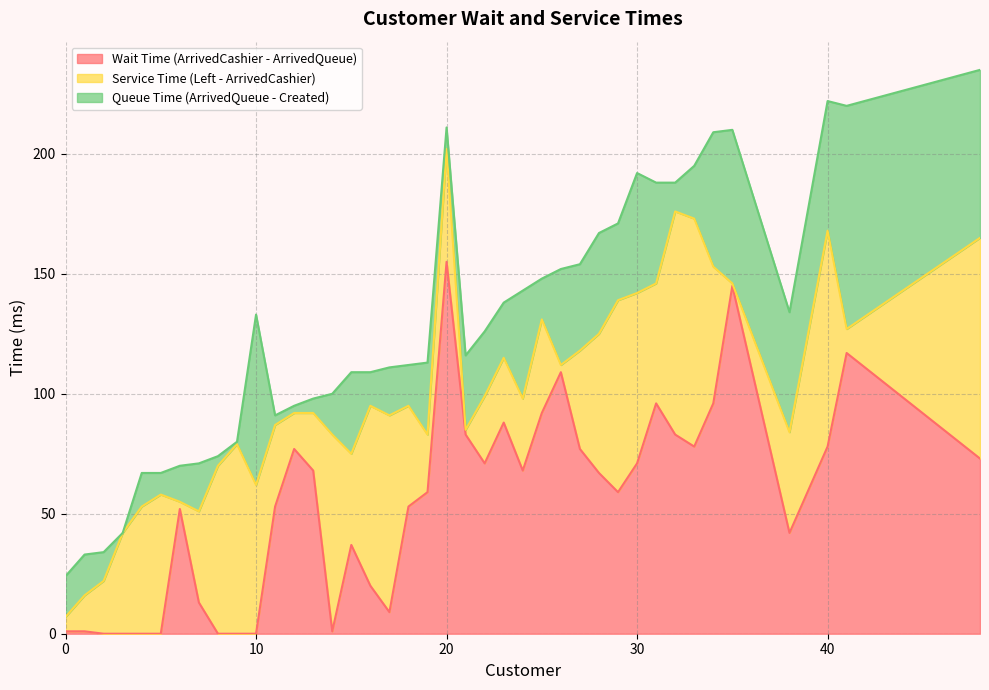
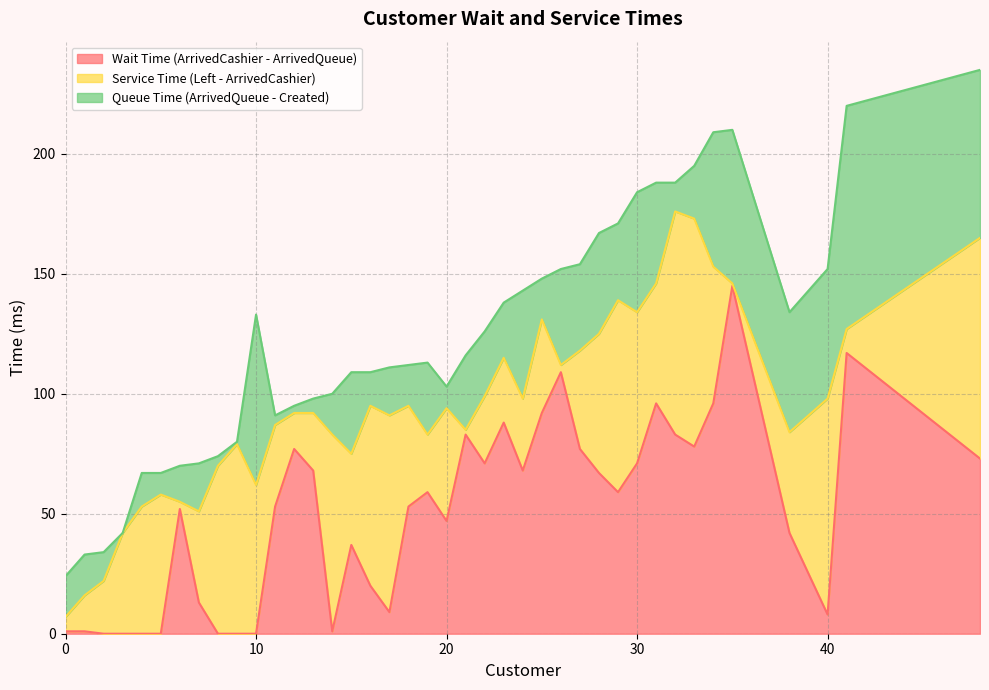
Wait Time (ArrivedCashier - ArrivedQueue), 20: 155 -> 47
Service Time (Left - ArrivedCashier), 30: 71 -> 63
Wait Time (ArrivedCashier - ArrivedQueue), 40: 78 -> 8
